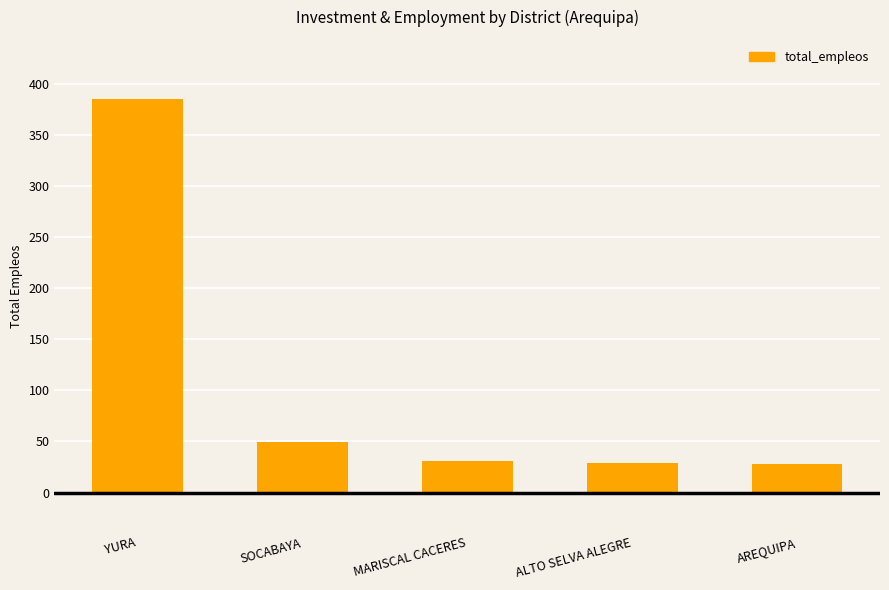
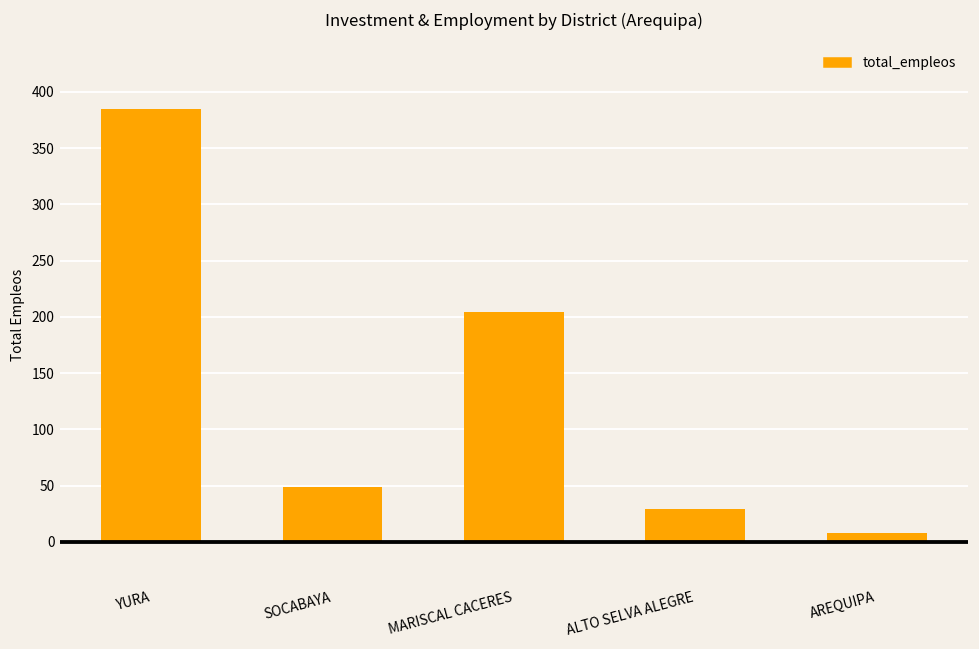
MARISCAL CACERES: 31 -> 204
AREQUIPA: 28 -> 8
